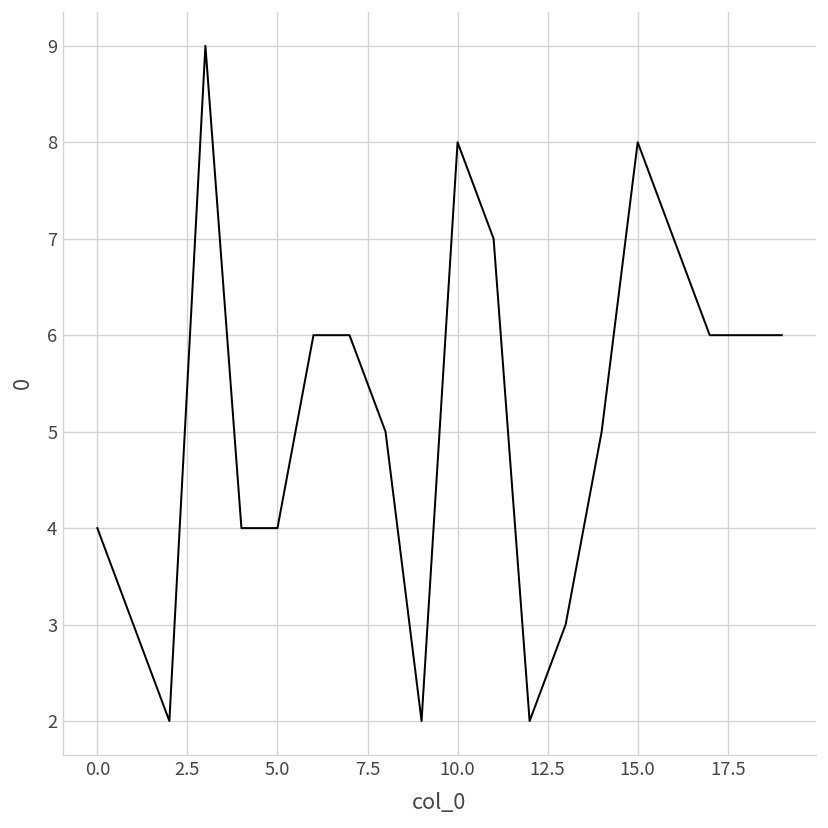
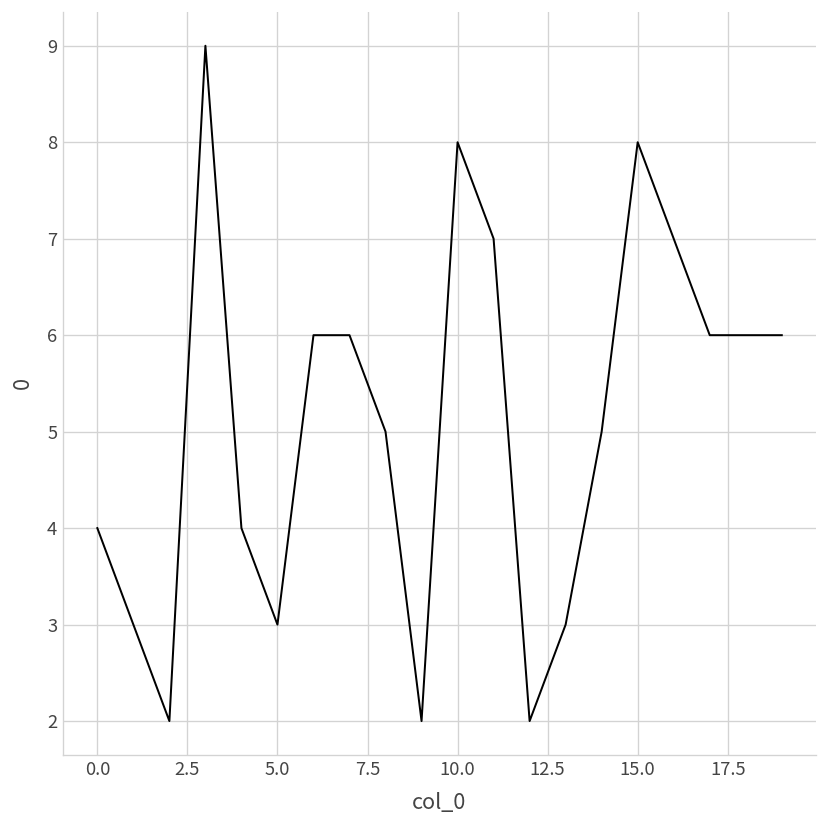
5.0: 4 -> 3
